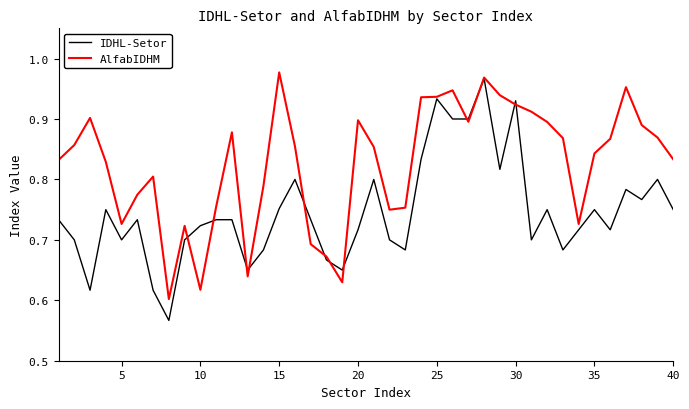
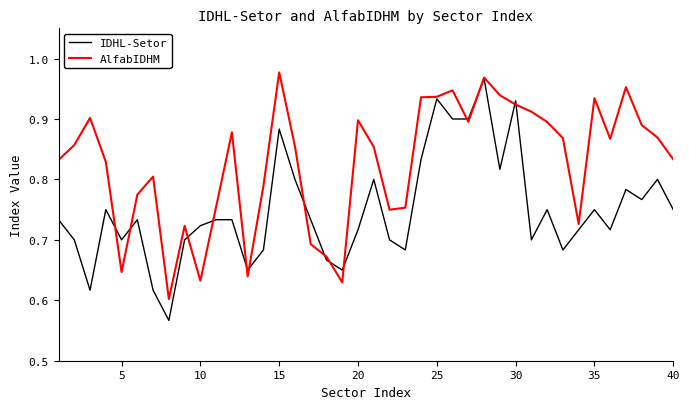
AlfabIDHM, 5: 0.73 -> 0.65
AlfabIDHM, 10: 0.62 -> 0.63
IDHL-Setor, 15: 0.75 -> 0.88
AlfabIDHM, 35: 0.84 -> 0.93
